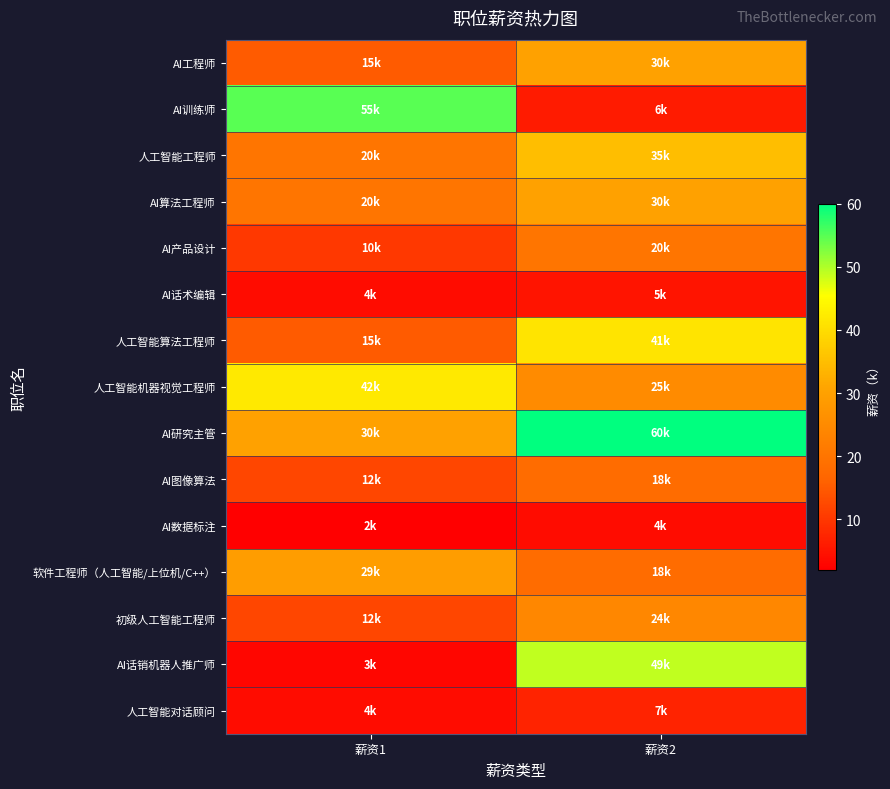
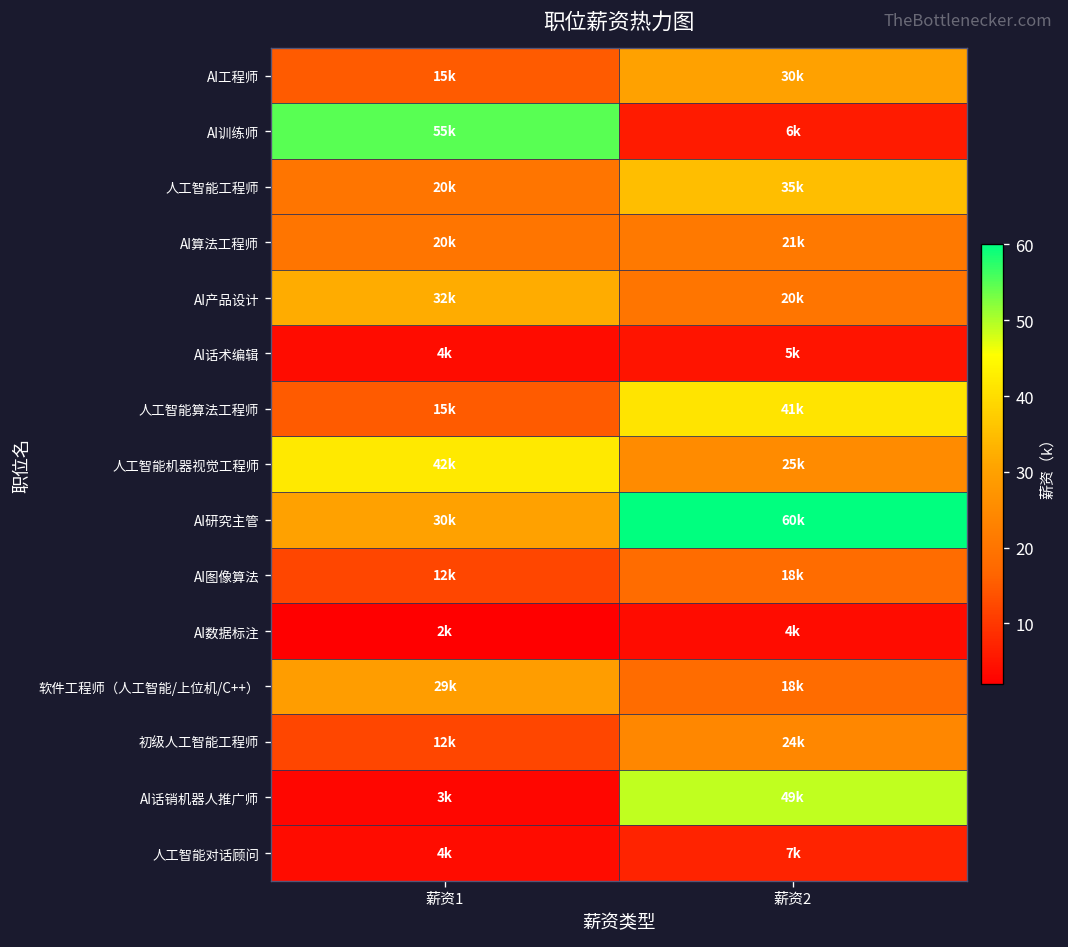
AI算法工程师, 薪资2: 30k -> 21k
AI产品设计, 薪资1: 10k -> 32k
